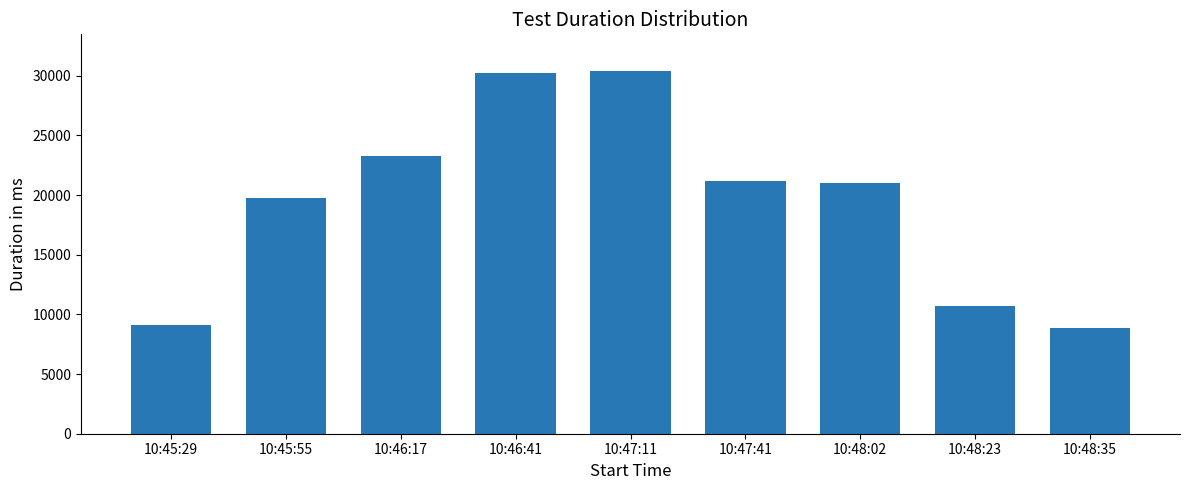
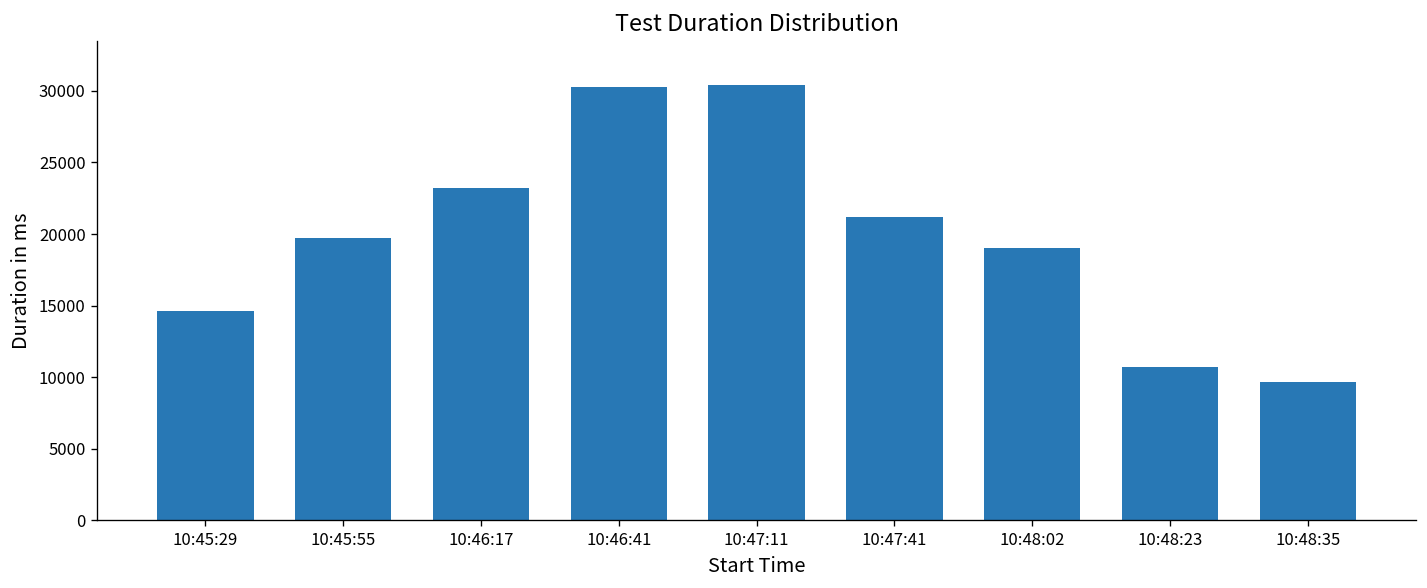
10:45:29: 9100 -> 14600
10:48:02: 21000 -> 19000
10:48:35: 8900 -> 9700
